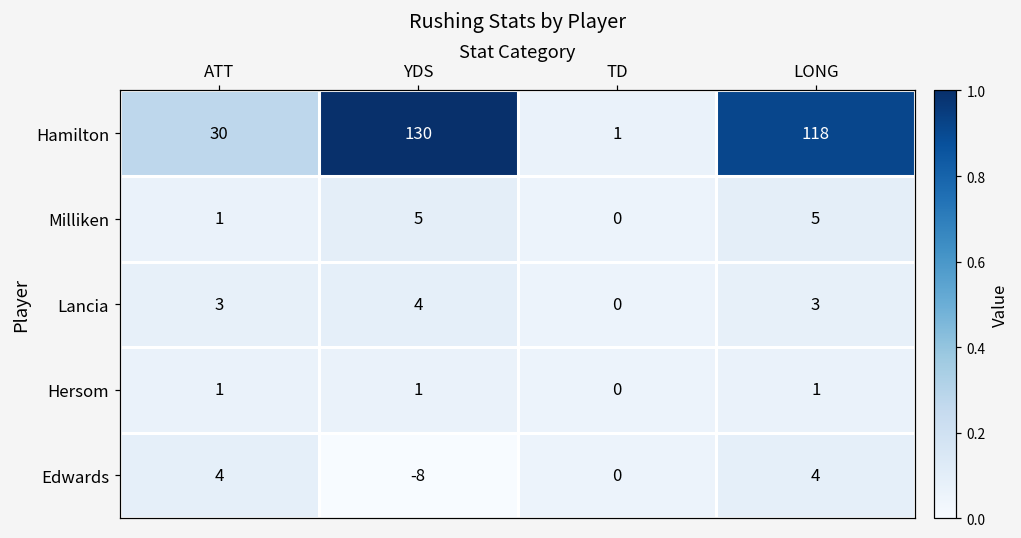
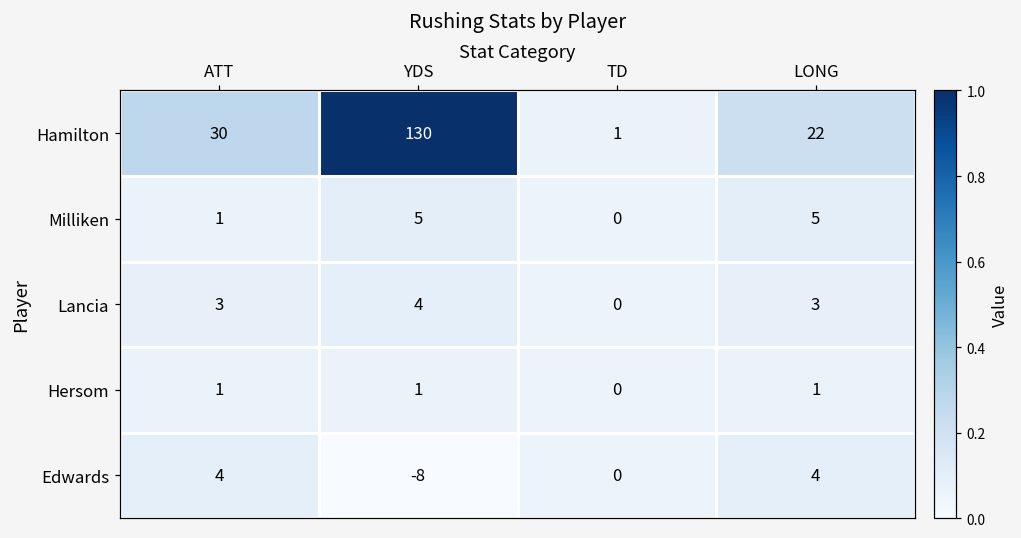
Hamilton, LONG: 118 -> 22
